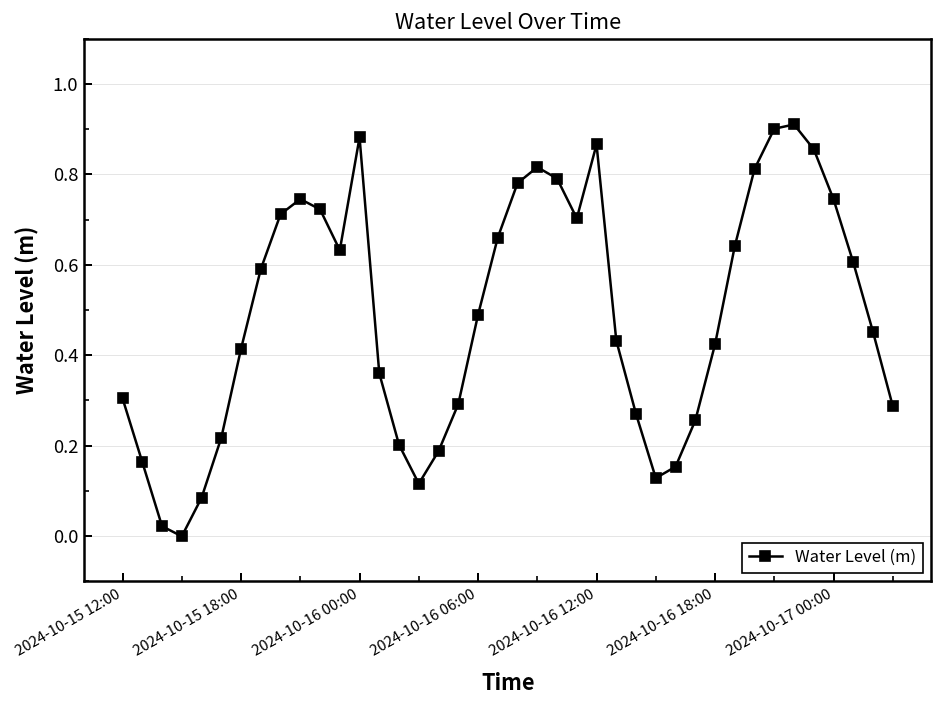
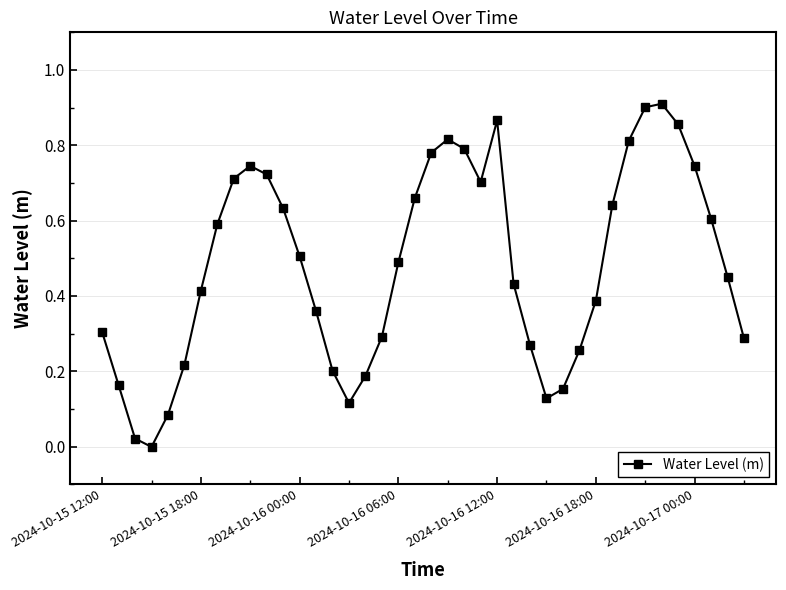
2024-10-16 00:00: 0.88 -> 0.51
2024-10-16 18:00: 0.42 -> 0.39
